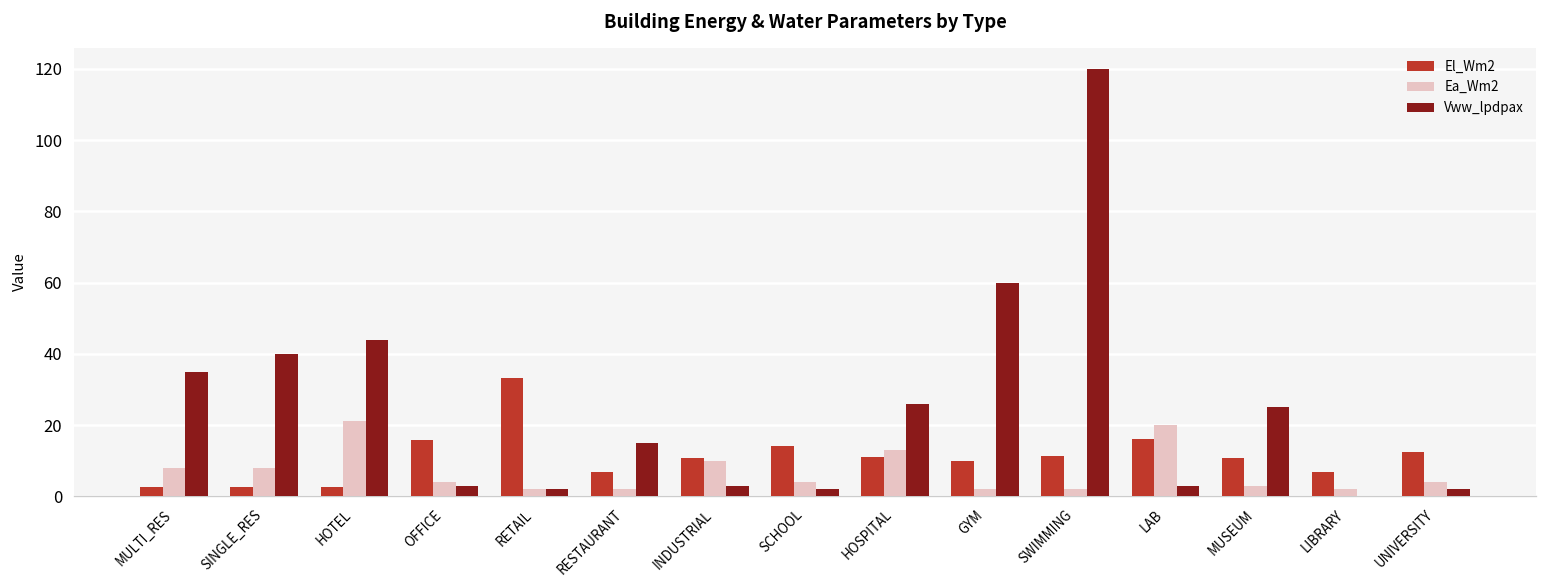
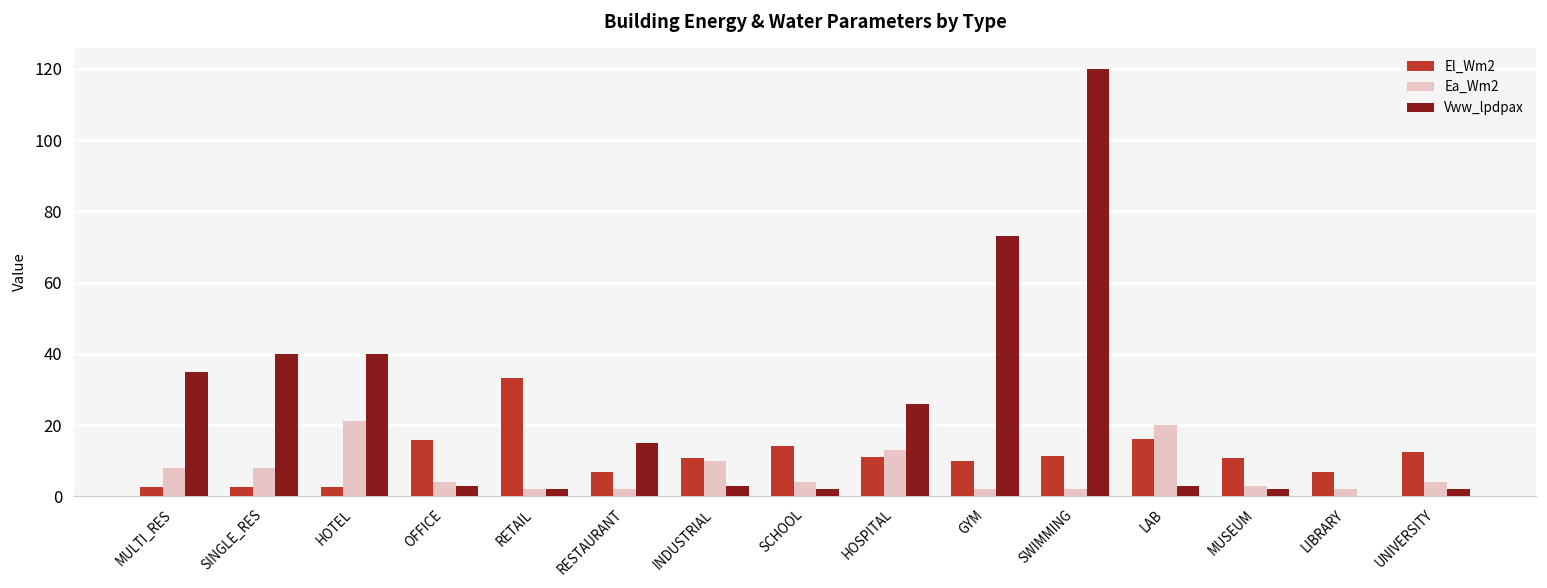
Vww_lpdpax, HOTEL: 44 -> 40
Vww_lpdpax, GYM: 60 -> 73
Vww_lpdpax, MUSEUM: 25 -> 2
